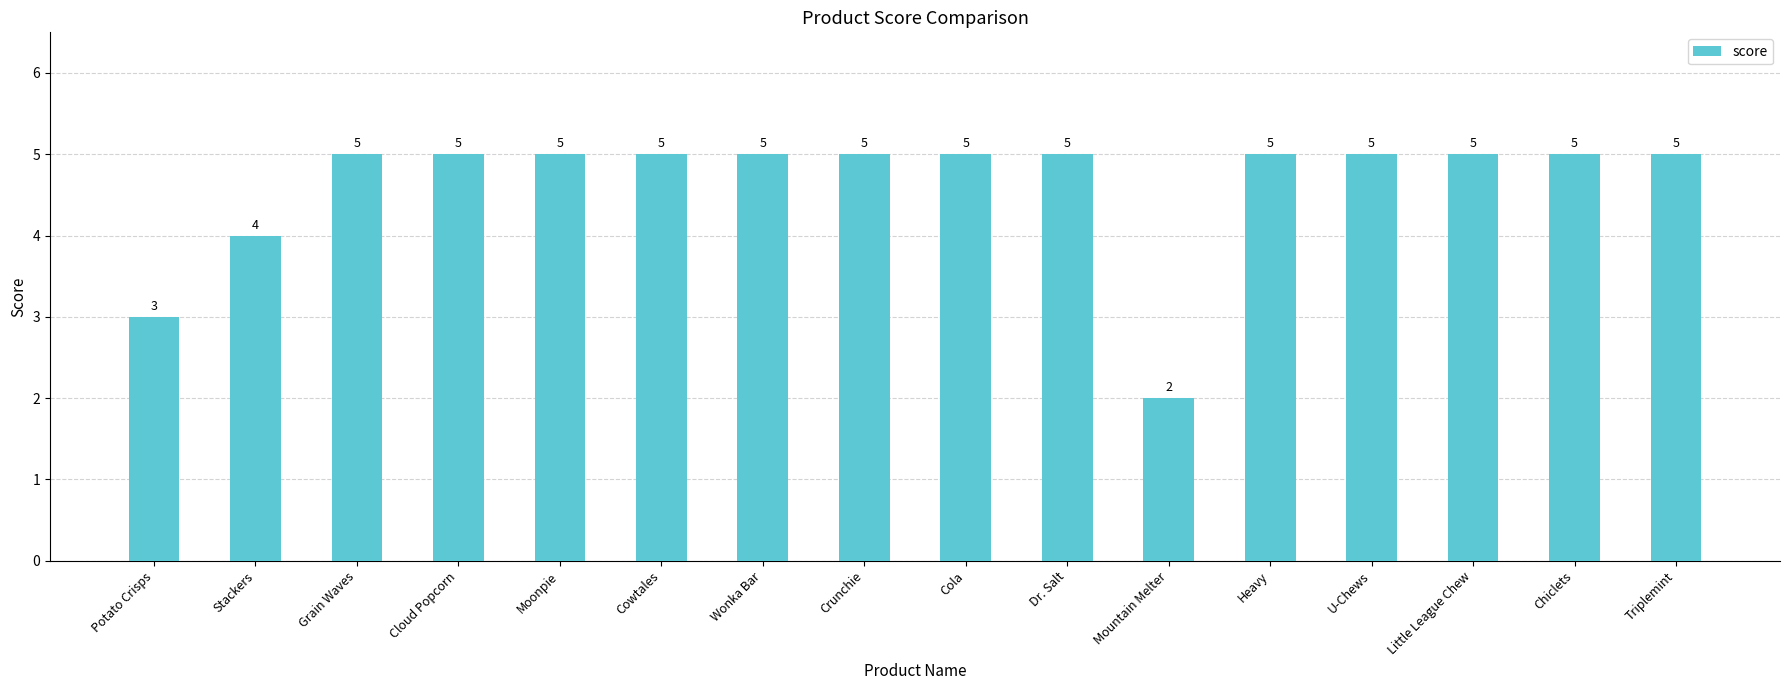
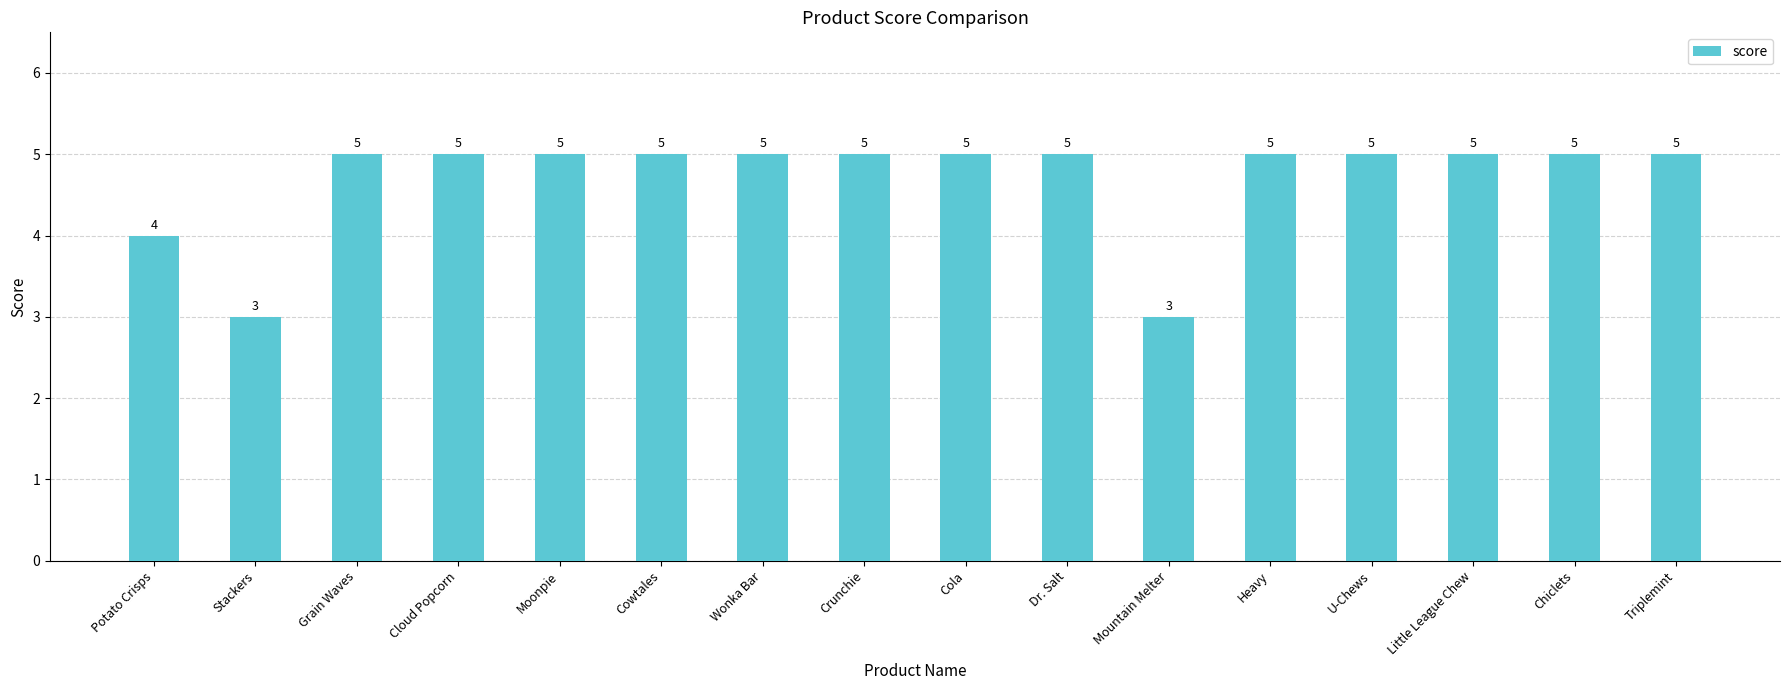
Potato Crisps: 3 -> 4
Stackers: 4 -> 3
Mountain Melter: 2 -> 3
